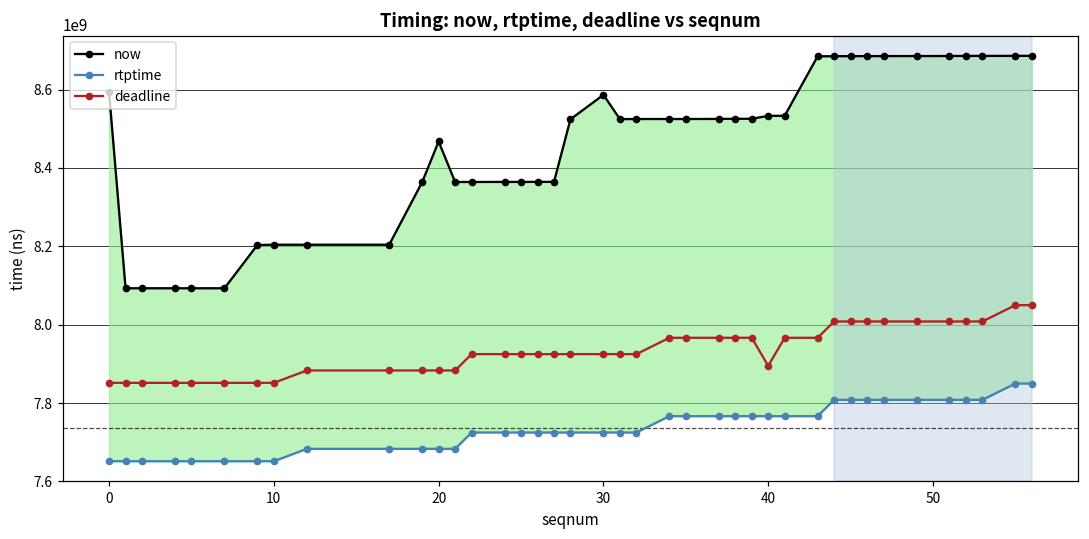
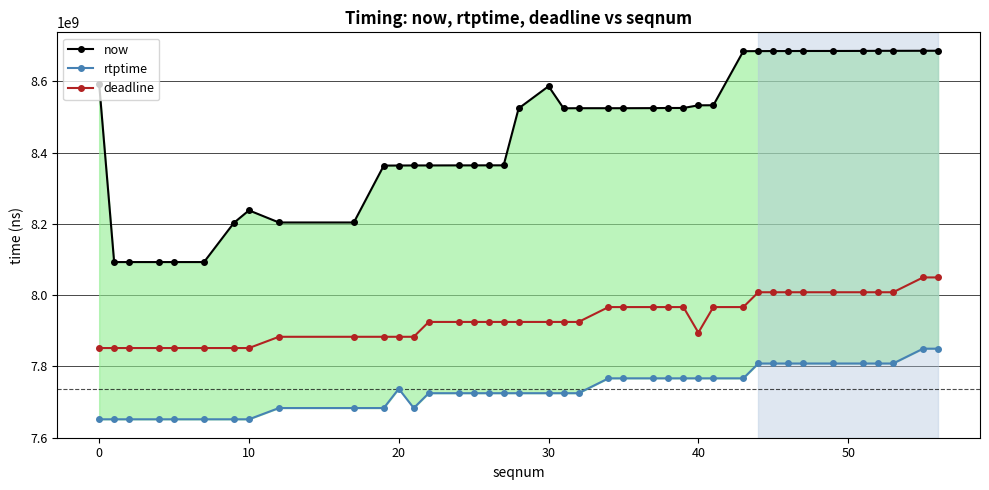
now, 10: 8200000000 -> 8240000000
now, 20: 8470000000 -> 8360000000
rtptime, 20: 7680000000 -> 7740000000
